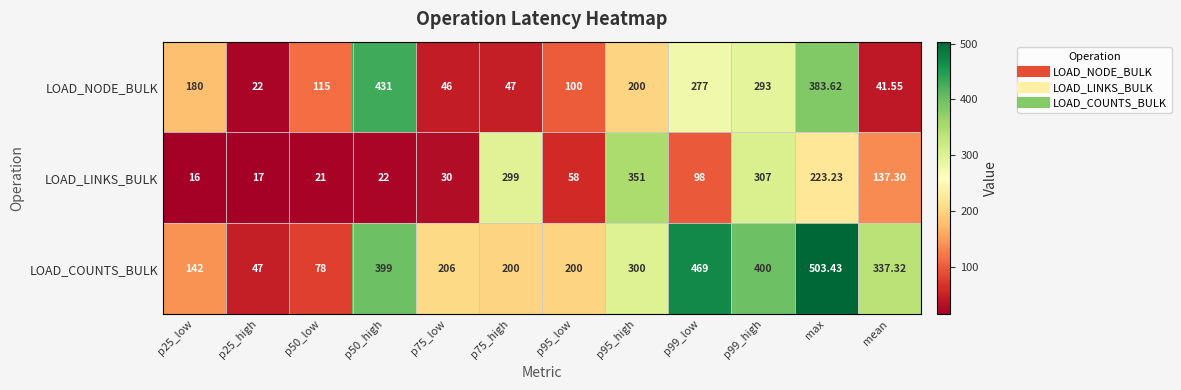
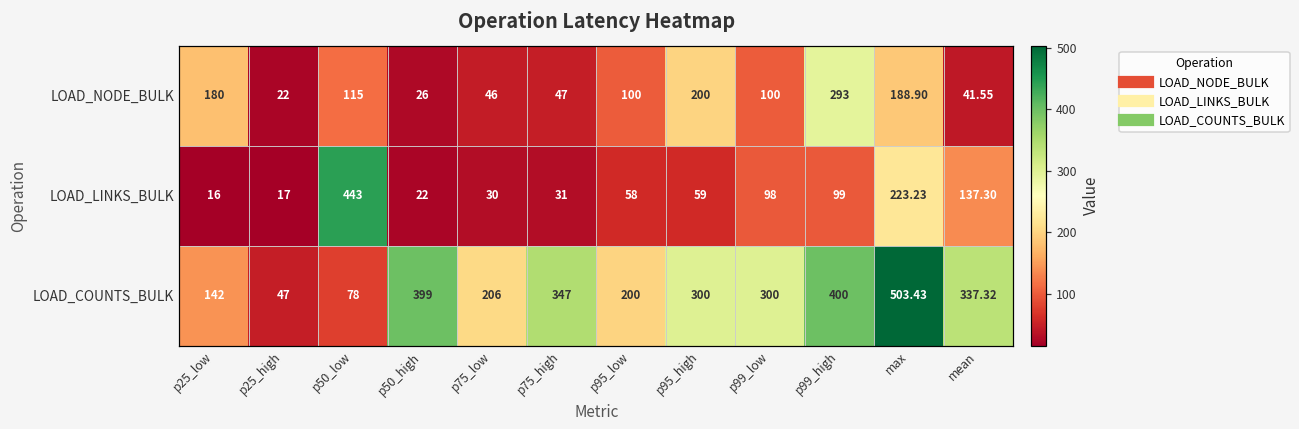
LOAD_NODE_BULK, p50_high: 431 -> 26
LOAD_NODE_BULK, p99_low: 277 -> 100
LOAD_NODE_BULK, max: 383.62 -> 188.90
LOAD_LINKS_BULK, p50_low: 21 -> 443
LOAD_LINKS_BULK, p75_high: 299 -> 31
LOAD_LINKS_BULK, p95_high: 351 -> 59
LOAD_LINKS_BULK, p99_high: 307 -> 99
LOAD_COUNTS_BULK, p75_high: 200 -> 347
LOAD_COUNTS_BULK, p99_low: 469 -> 300
